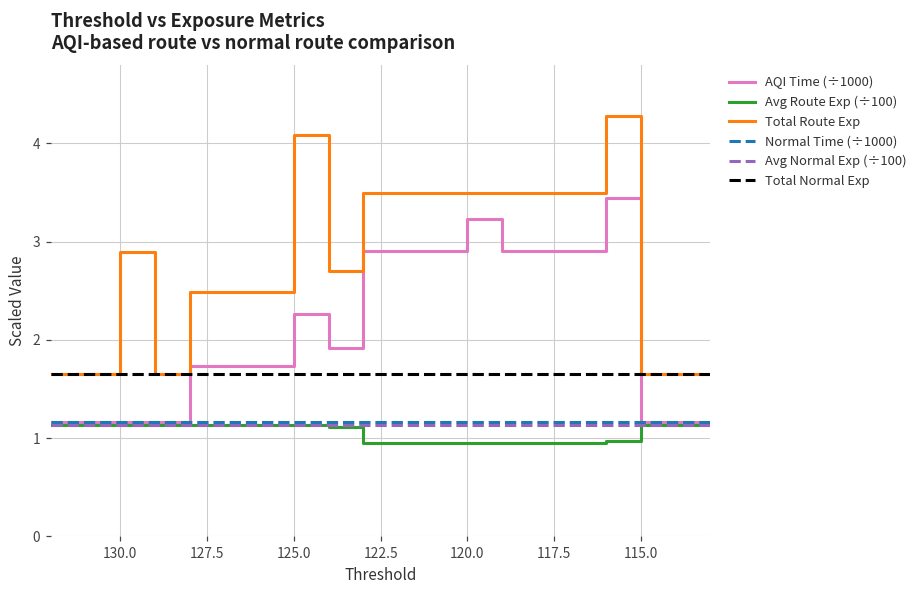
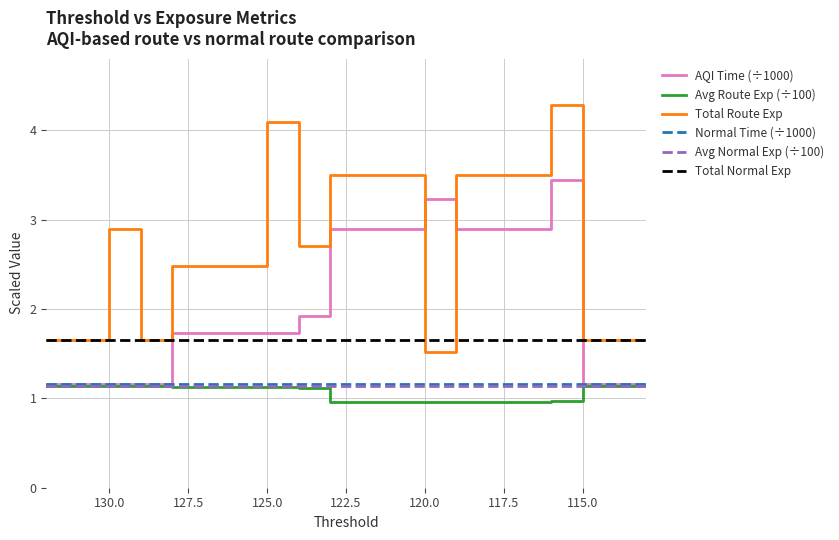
AQI Time (÷1000), 125.0: 2.3 -> 1.7
Total Route Exp, 120.0: 3.5 -> 1.5
